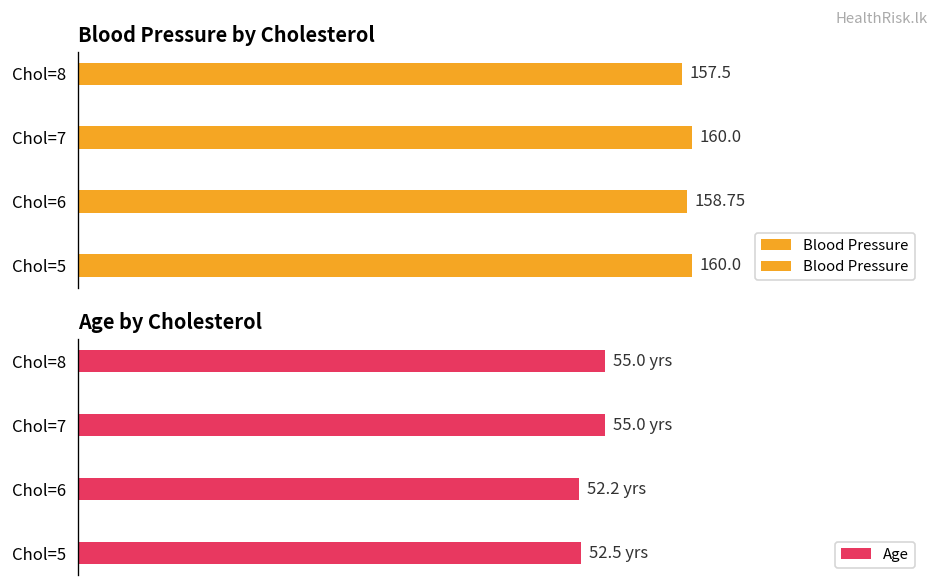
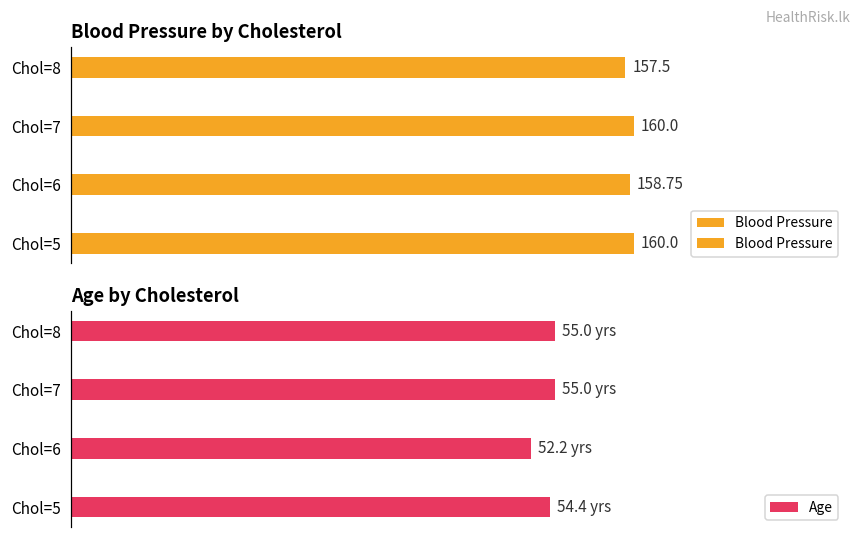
Age by Cholesterol, Chol=5: 52.5 -> 54.4
